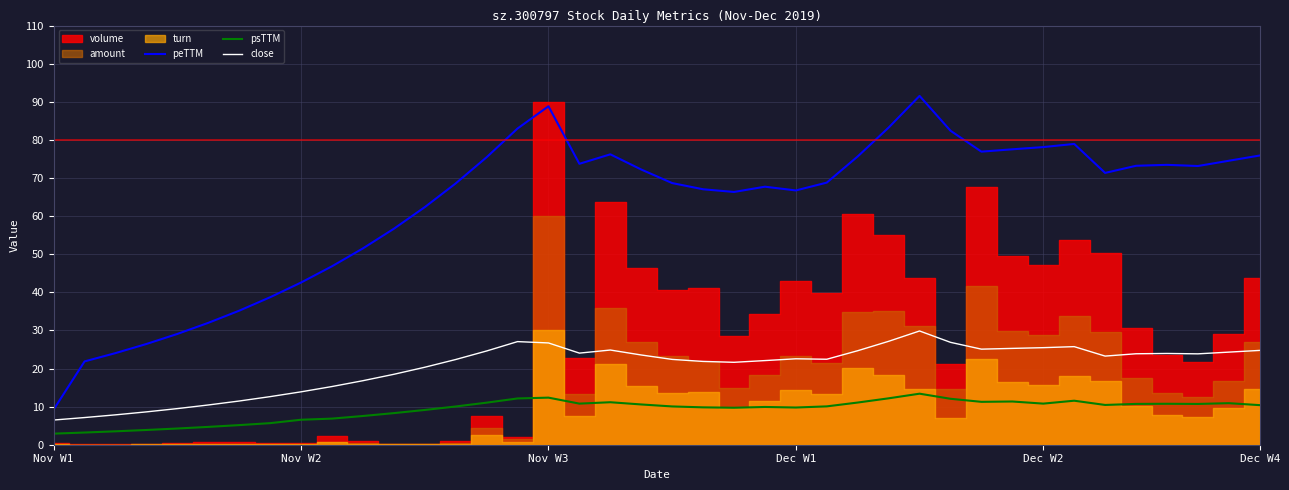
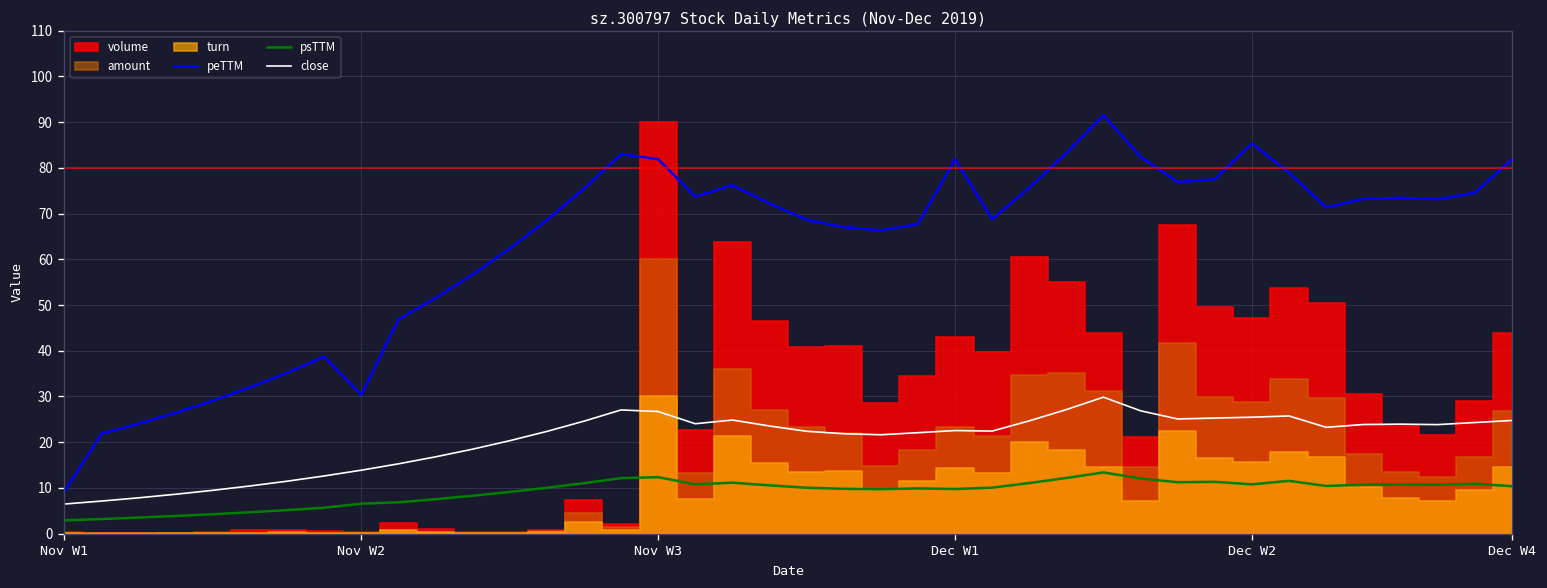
peTTM, Nov W2: 43 -> 30
peTTM, Nov W3: 89 -> 82
peTTM, Dec W1: 67 -> 82
peTTM, Dec W2: 78 -> 85
peTTM, Dec W4: 76 -> 82
